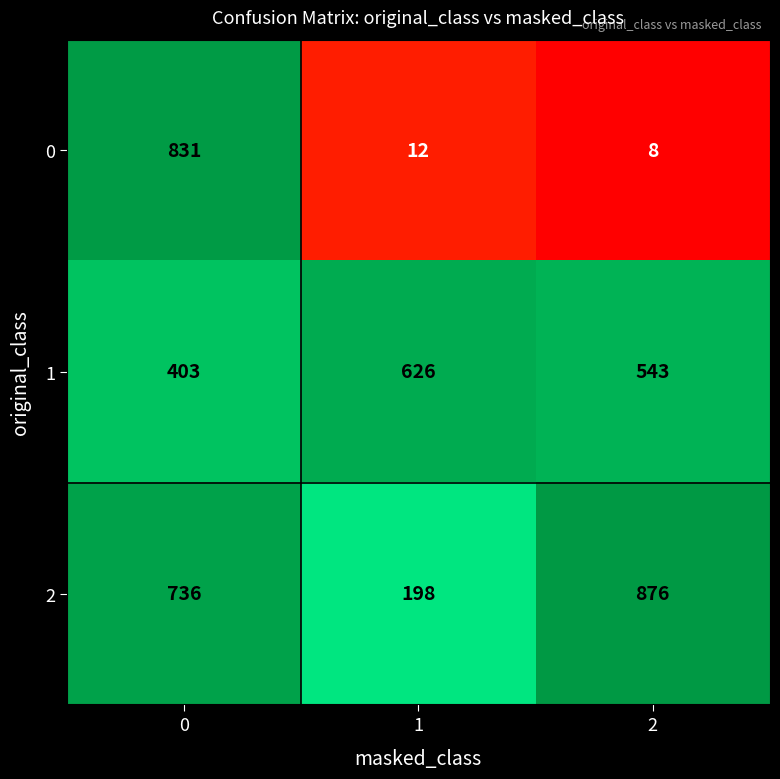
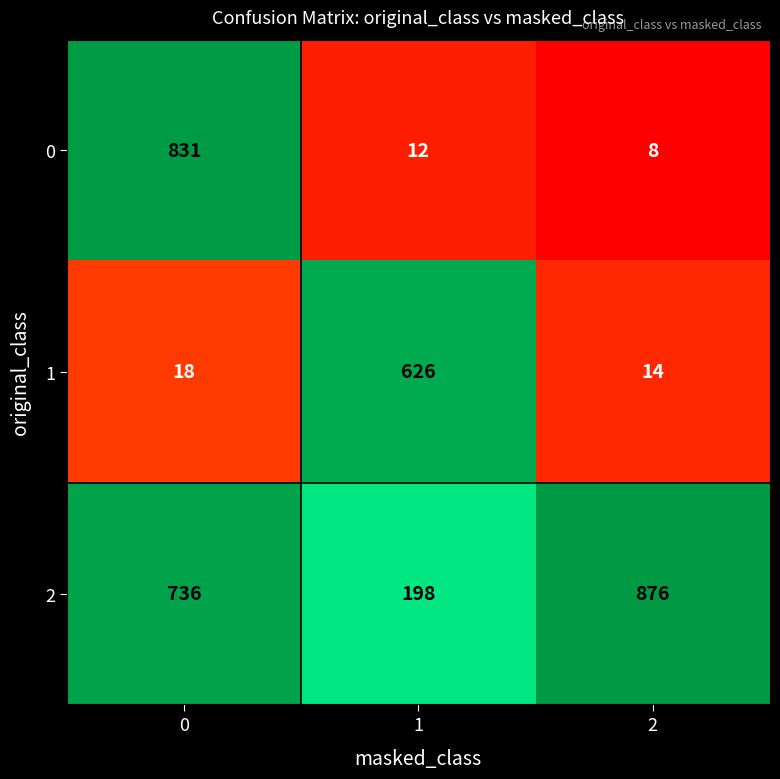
1, 0: 403 -> 18
1, 2: 543 -> 14
